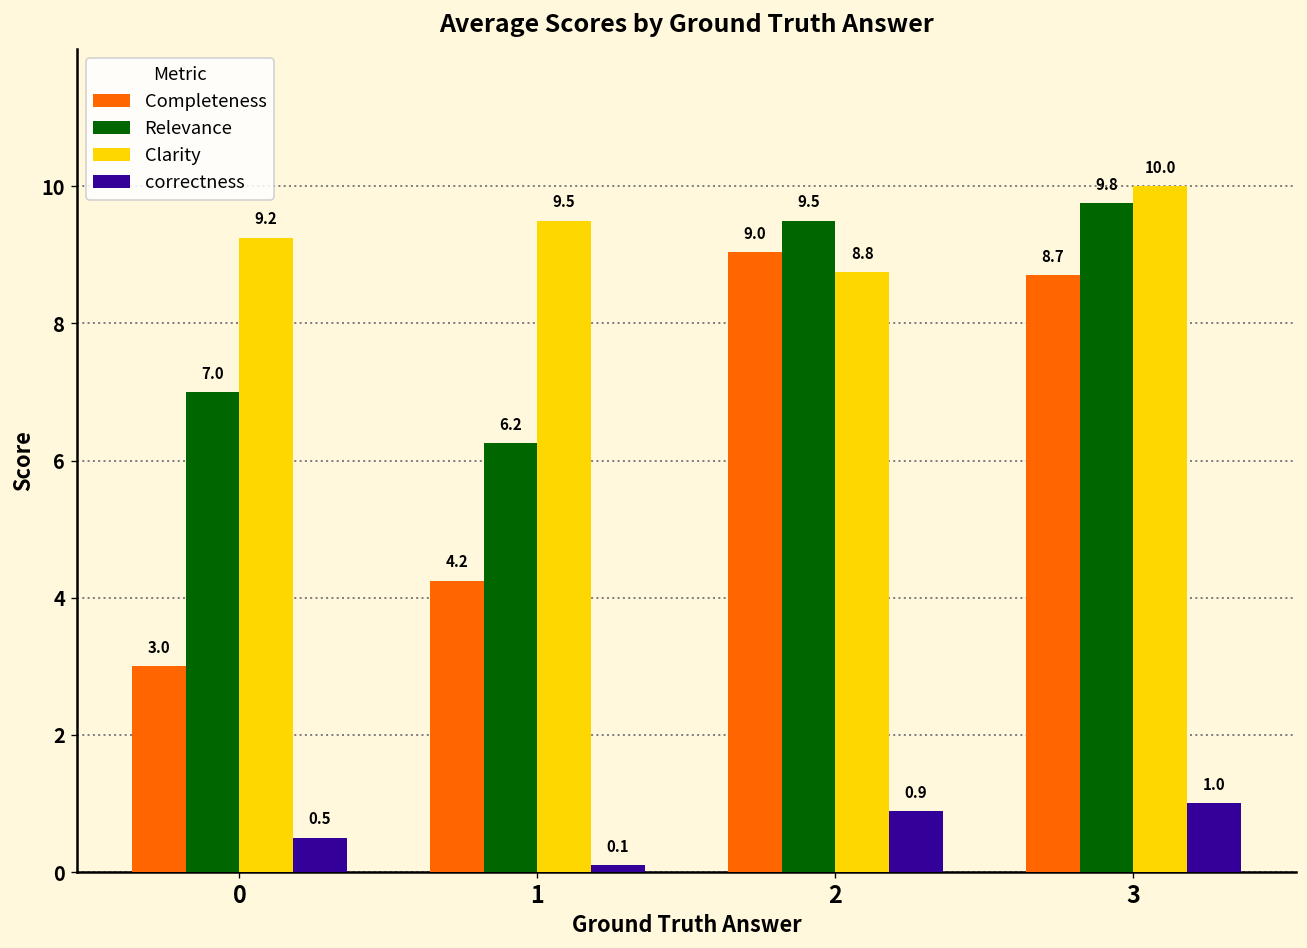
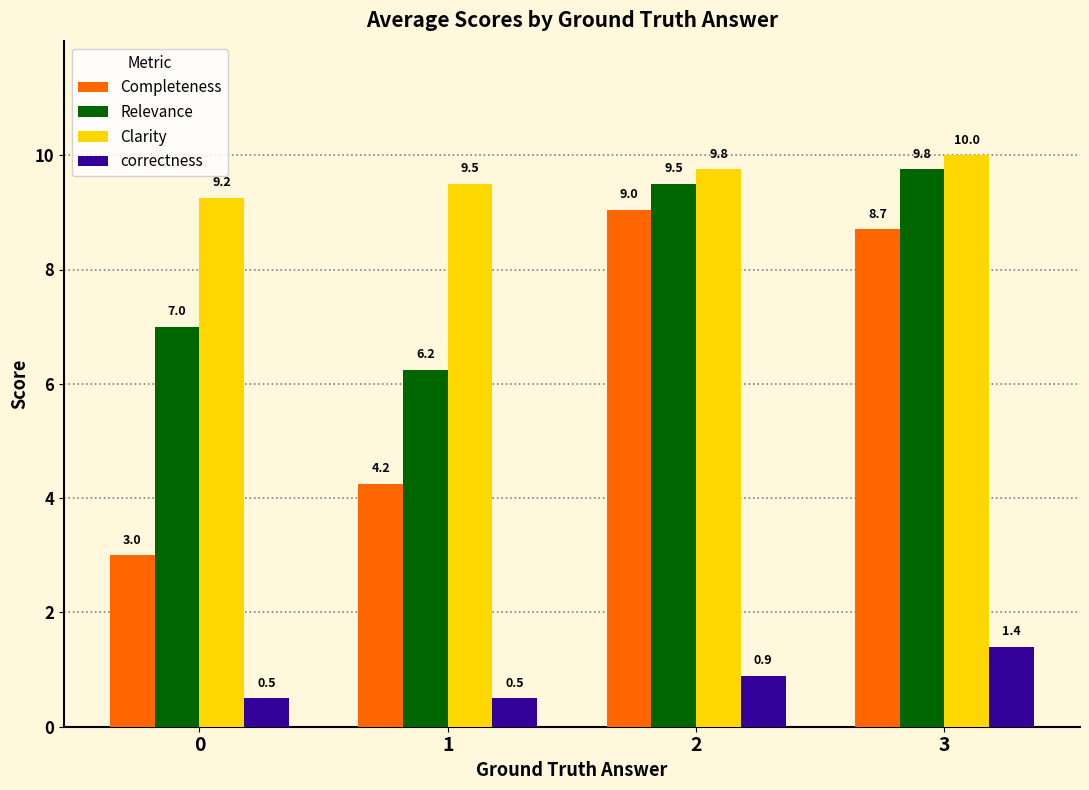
correctness, 1: 0.1 -> 0.5
Clarity, 2: 8.8 -> 9.8
correctness, 3: 1.0 -> 1.4
